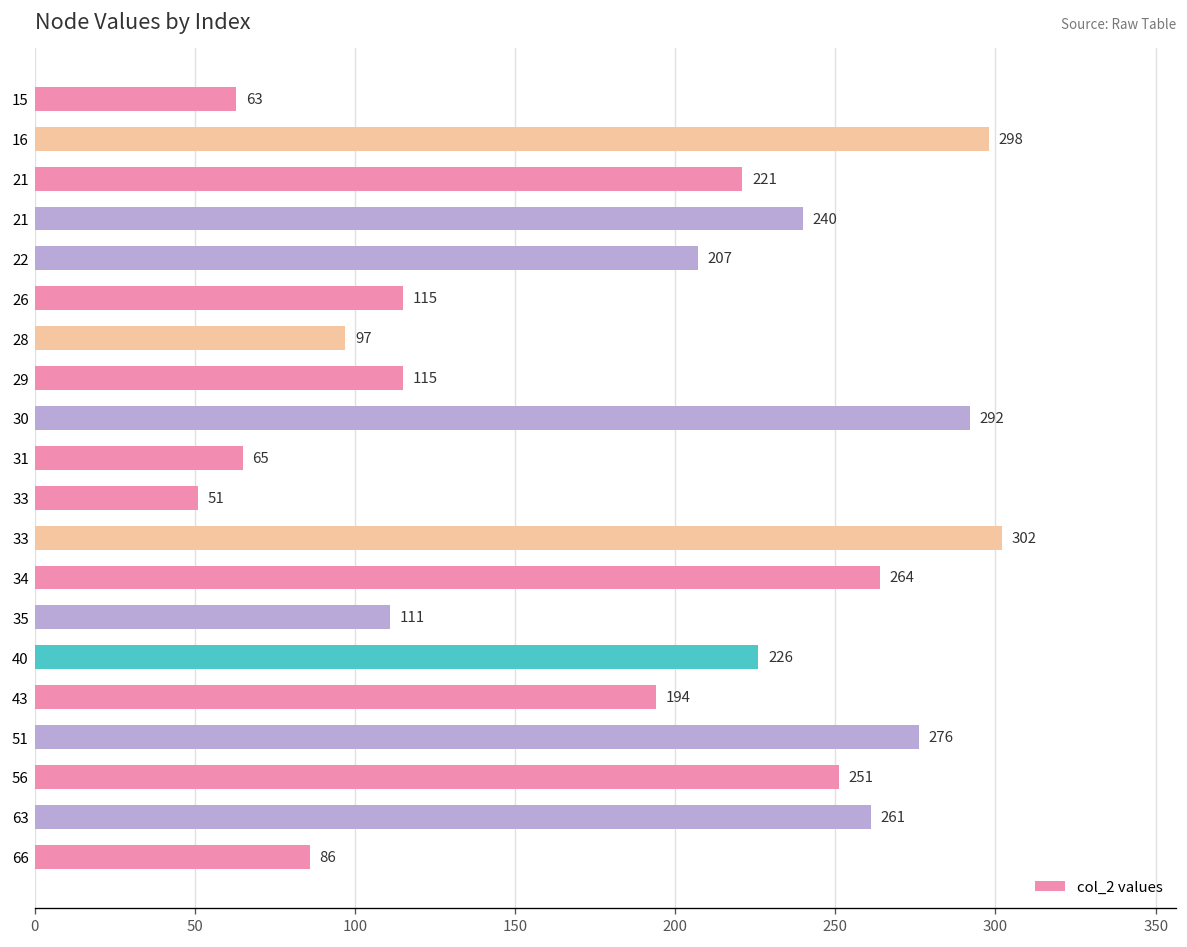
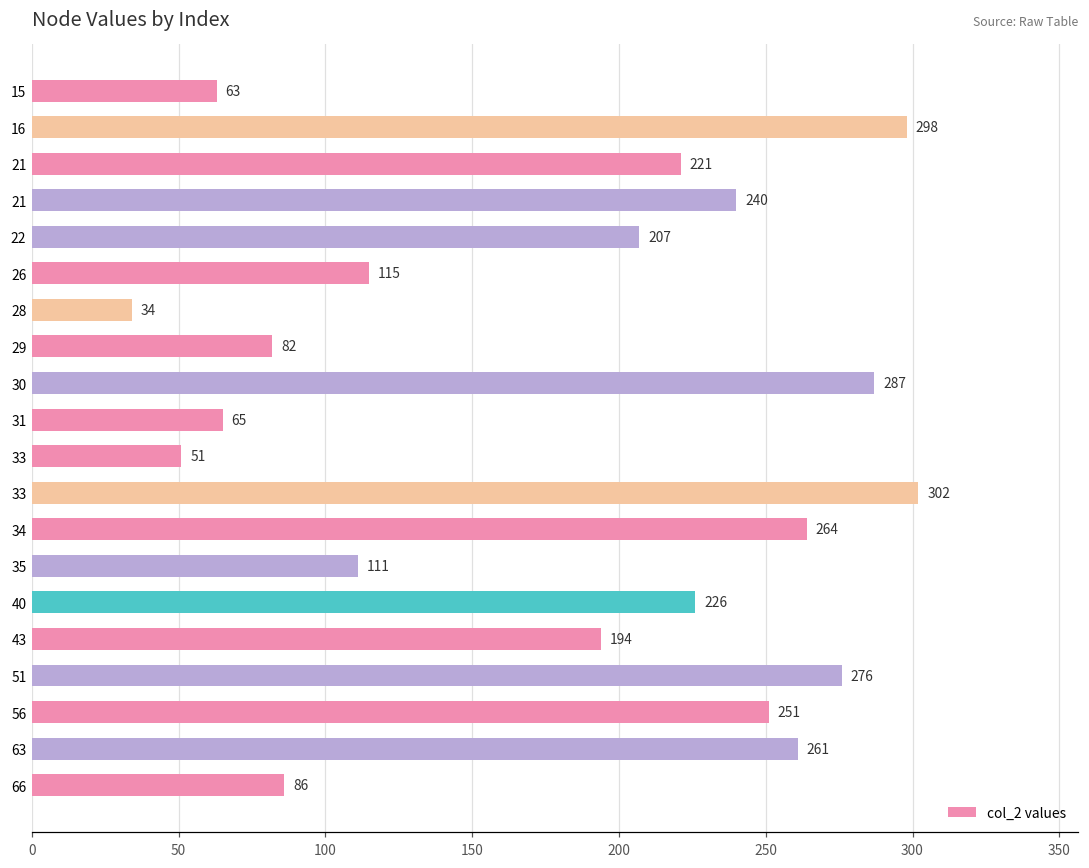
28: 97 -> 34
29: 115 -> 82
30: 292 -> 287
